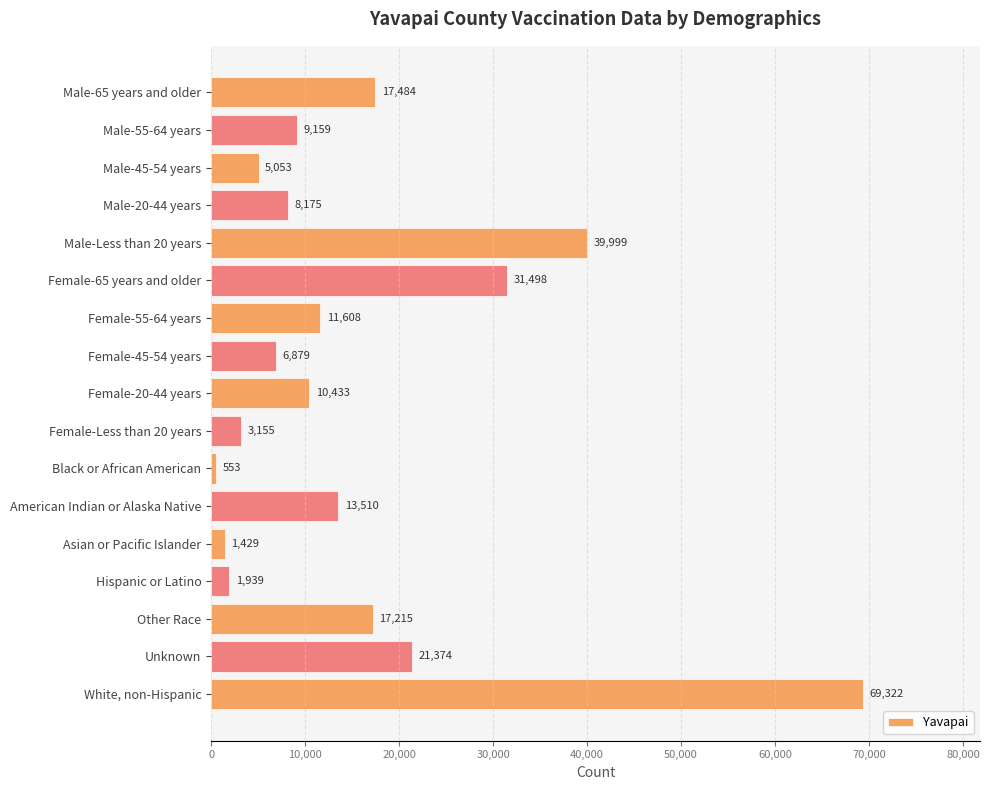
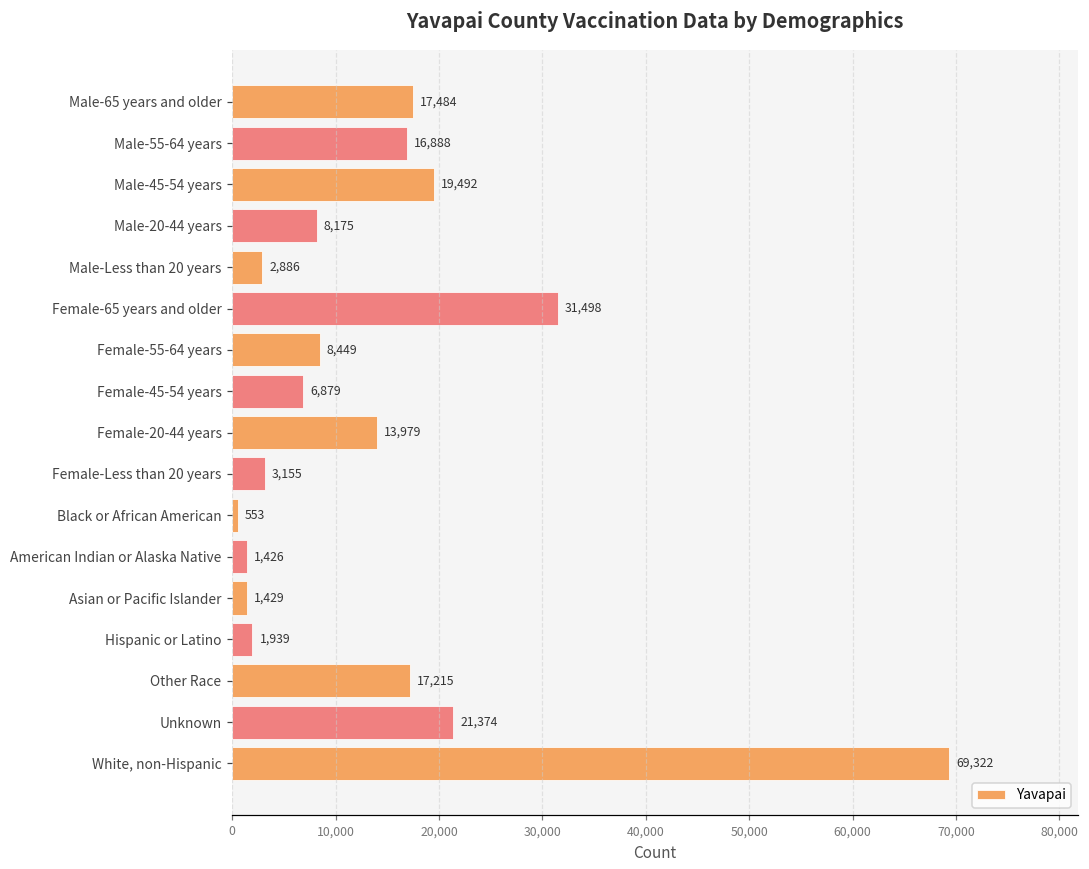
Male-55-64 years: 9,159 -> 16,888
Male-45-54 years: 5,053 -> 19,492
Male-Less than 20 years: 39,999 -> 2,886
Female-55-64 years: 11,608 -> 8,449
Female-20-44 years: 10,433 -> 13,979
American Indian or Alaska Native: 13,510 -> 1,426
